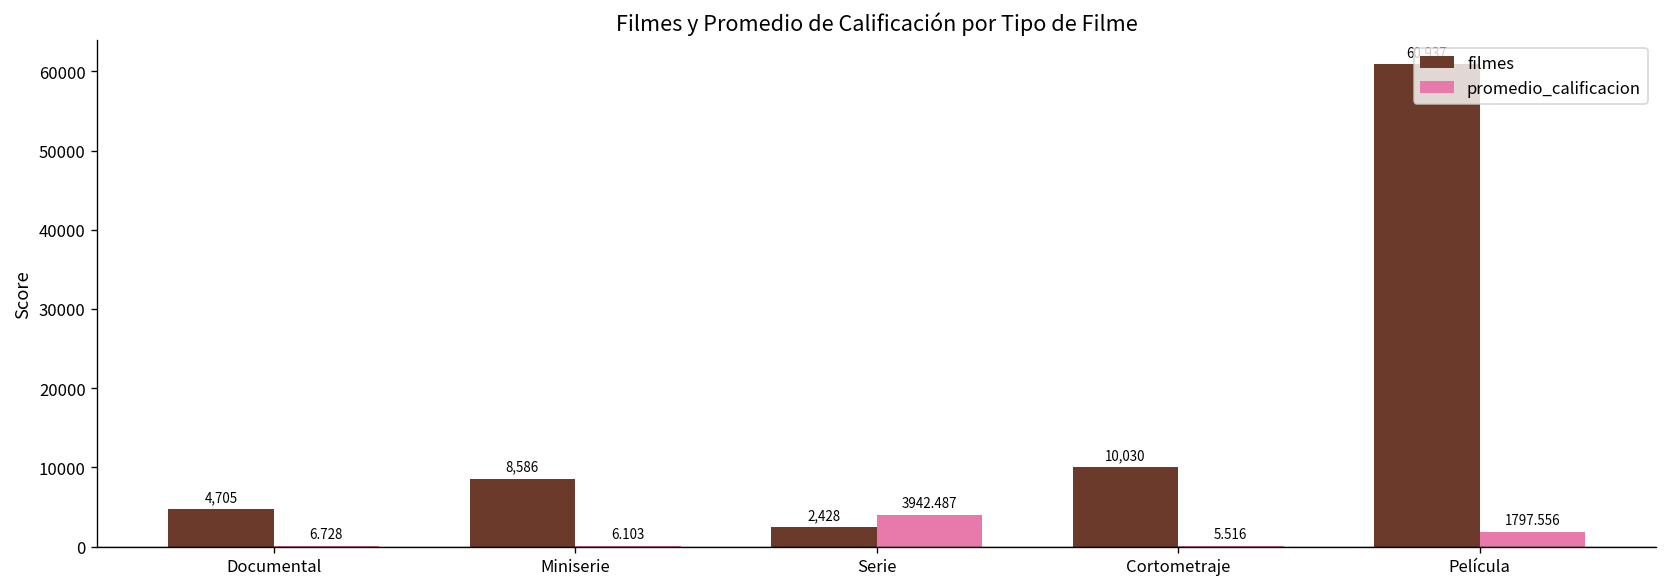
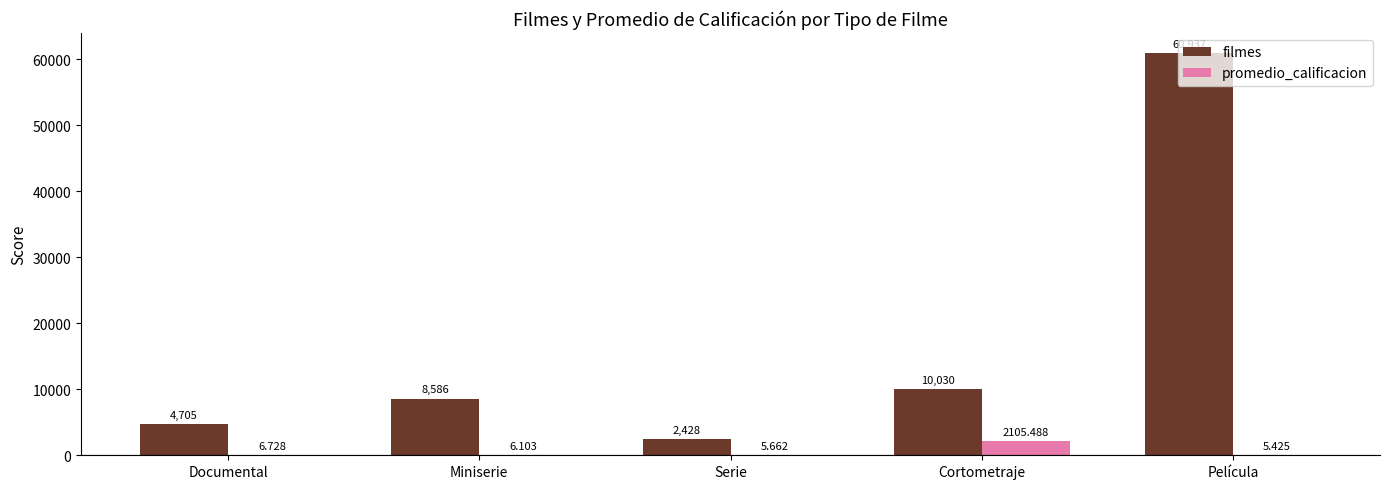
promedio_calificacion, Serie: 3942.487 -> 5.662
promedio_calificacion, Cortometraje: 5.516 -> 2105.488
promedio_calificacion, Película: 1797.556 -> 5.425
